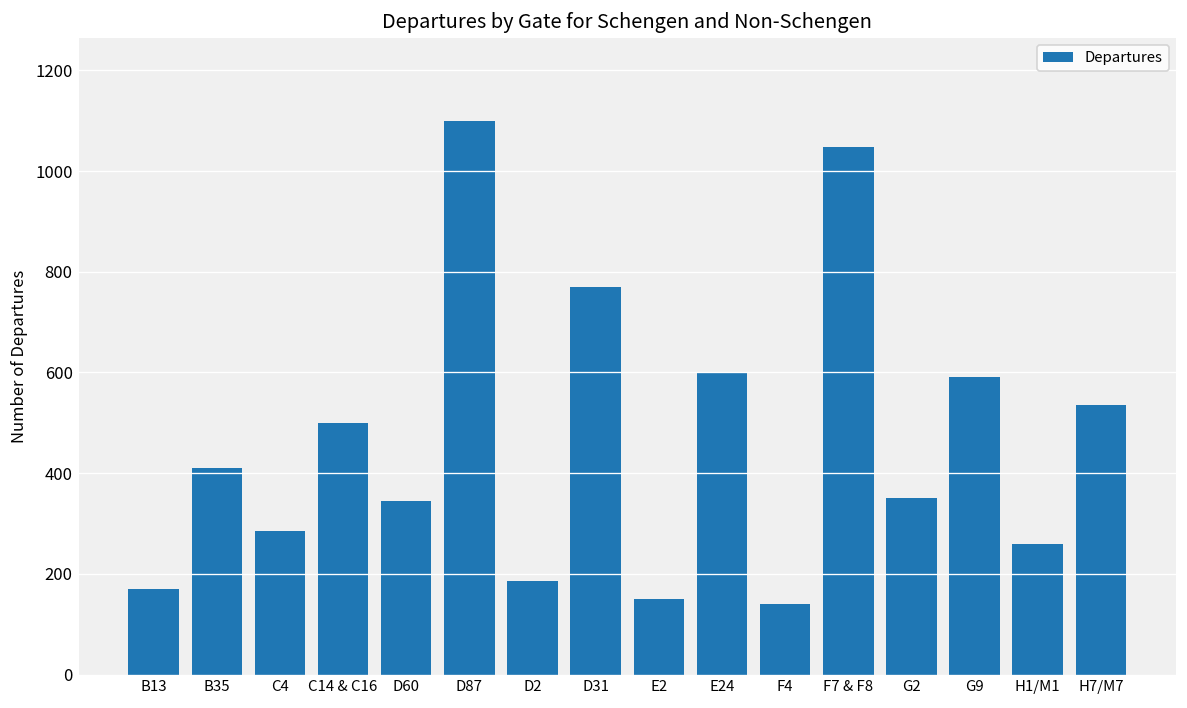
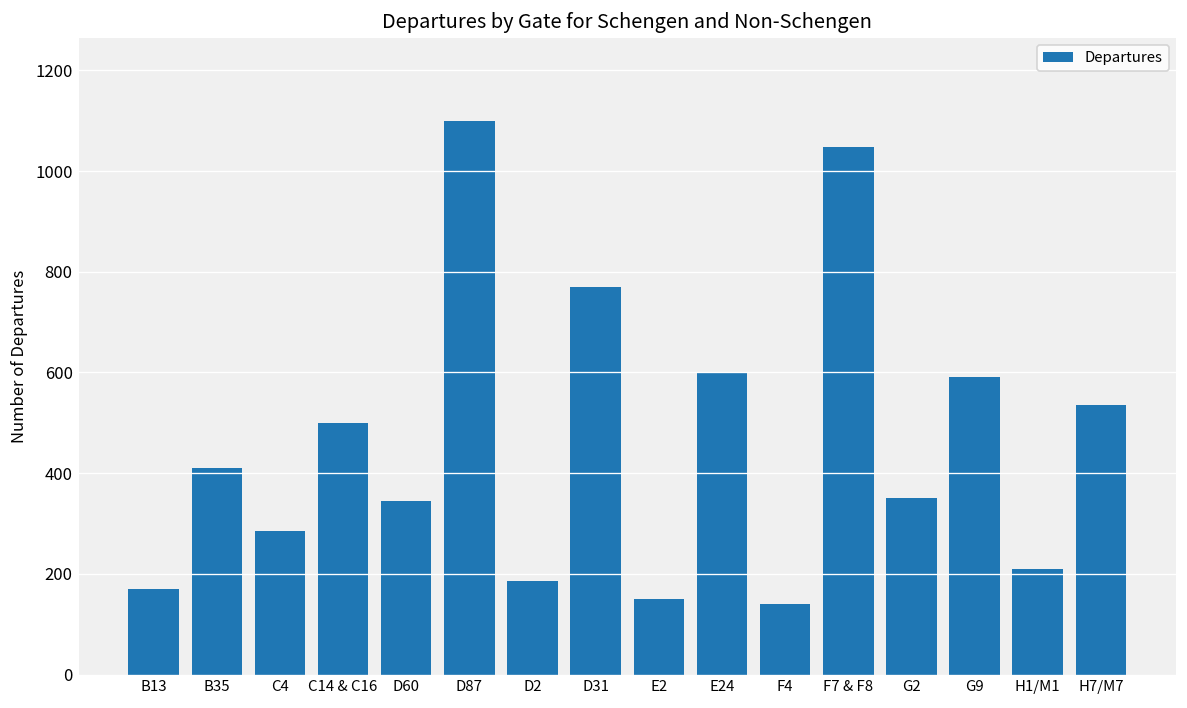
H1/M1: 260 -> 210
